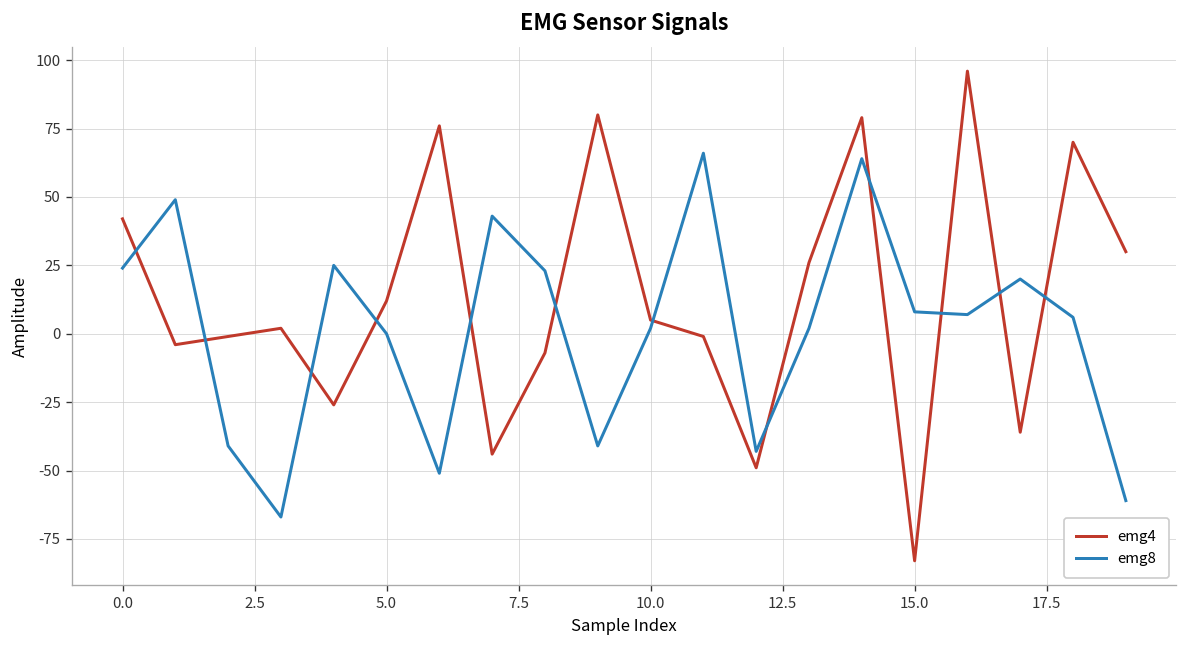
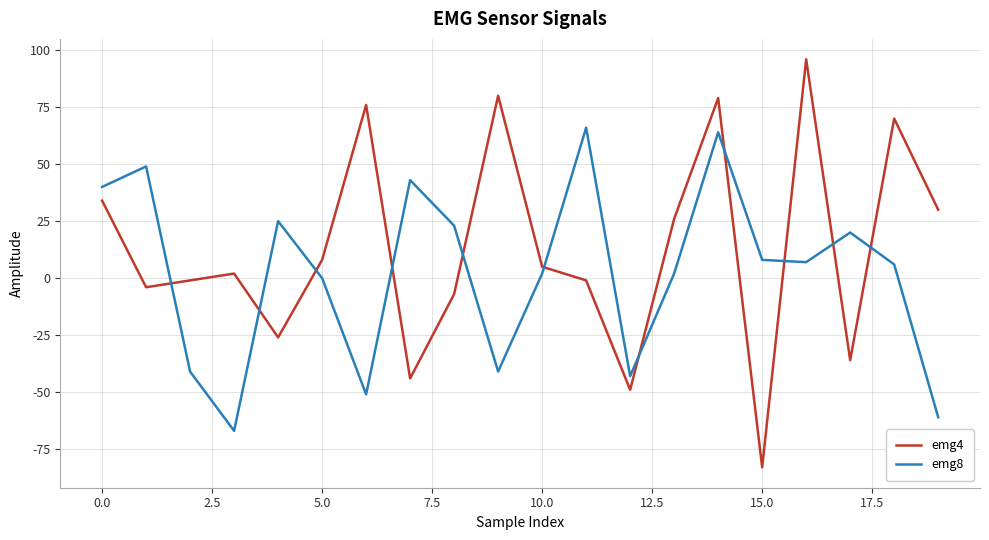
emg4, 0.0: 42 -> 34
emg8, 0.0: 24 -> 40
emg4, 5.0: 12 -> 8
